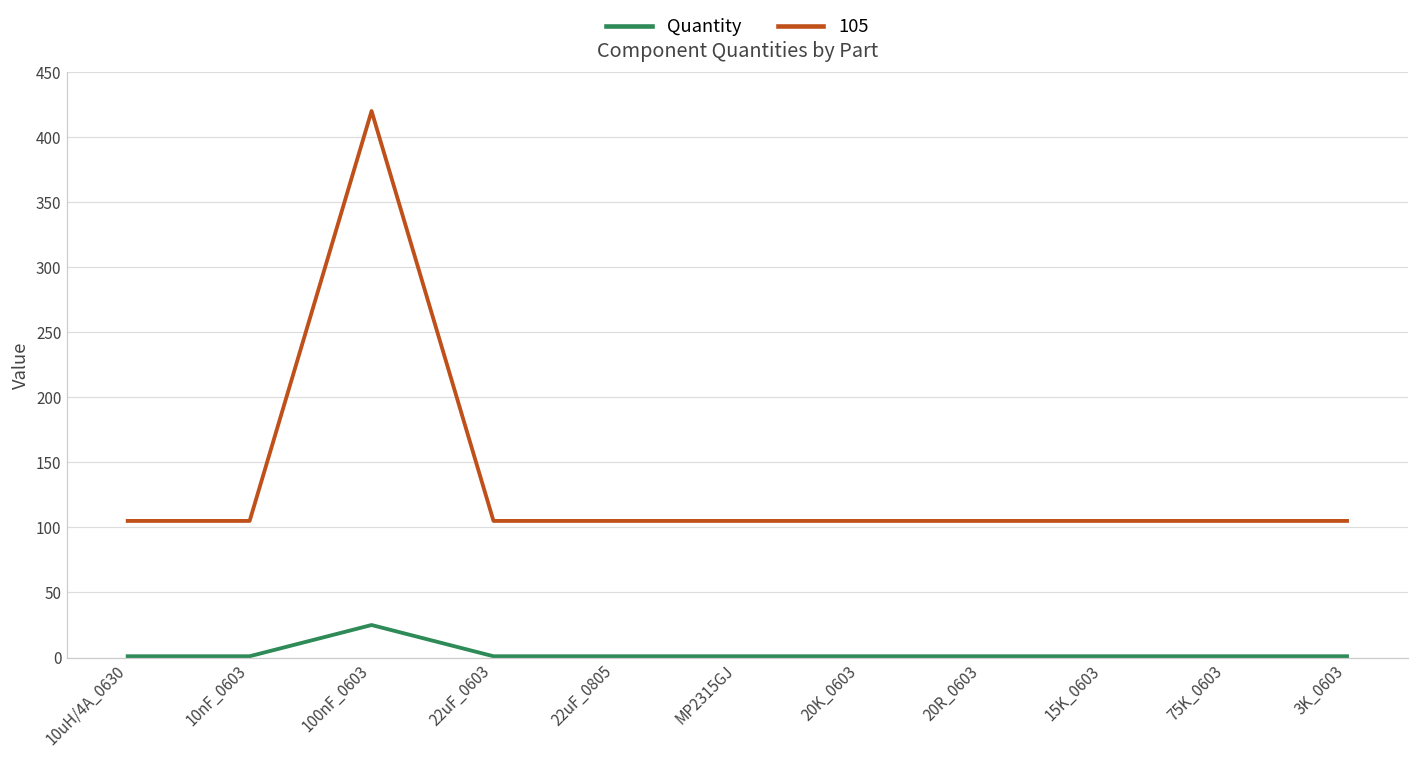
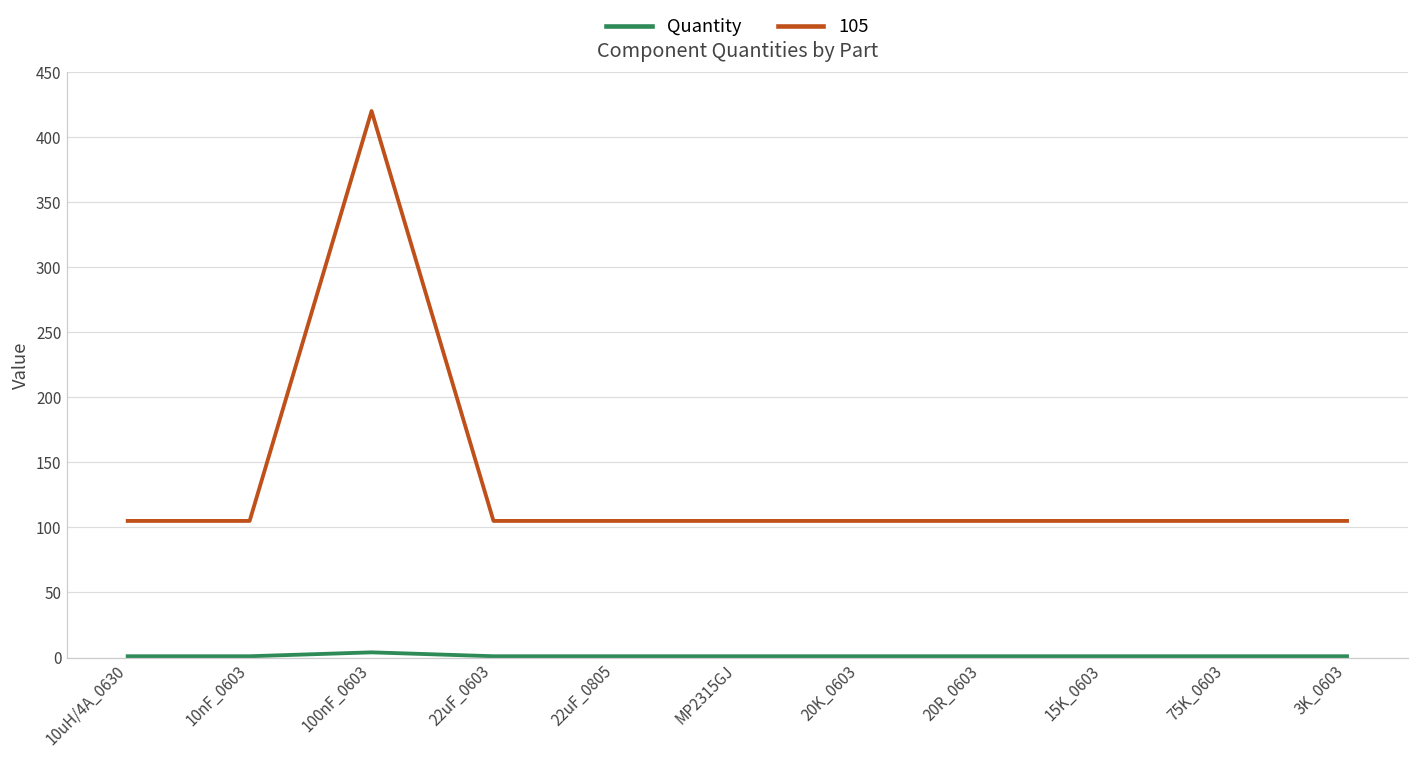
Quantity, 100nF_0603: 25 -> 4
